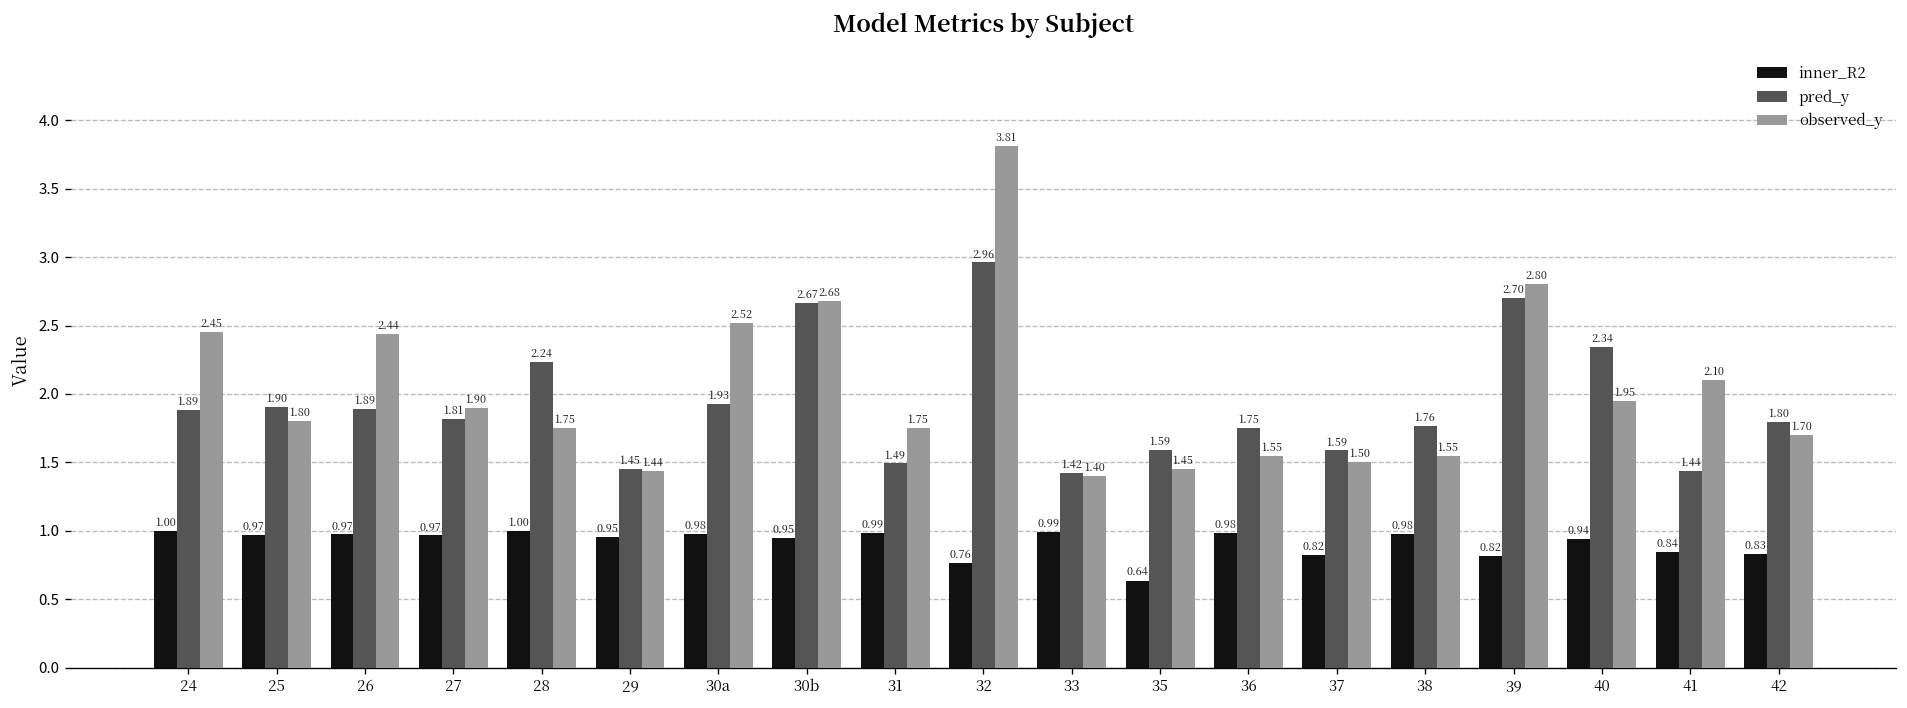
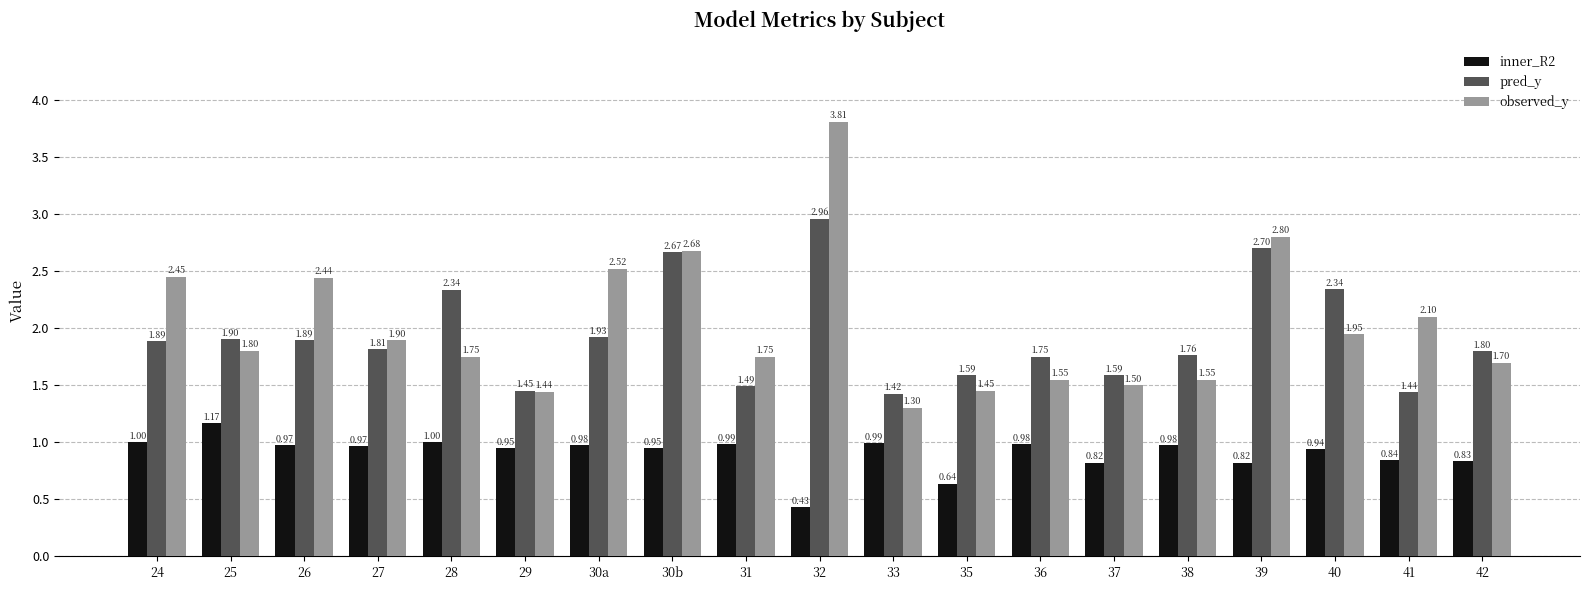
inner_R2, 25: 0.97 -> 1.17
pred_y, 28: 2.24 -> 2.34
inner_R2, 32: 0.76 -> 0.43
observed_y, 33: 1.40 -> 1.30
